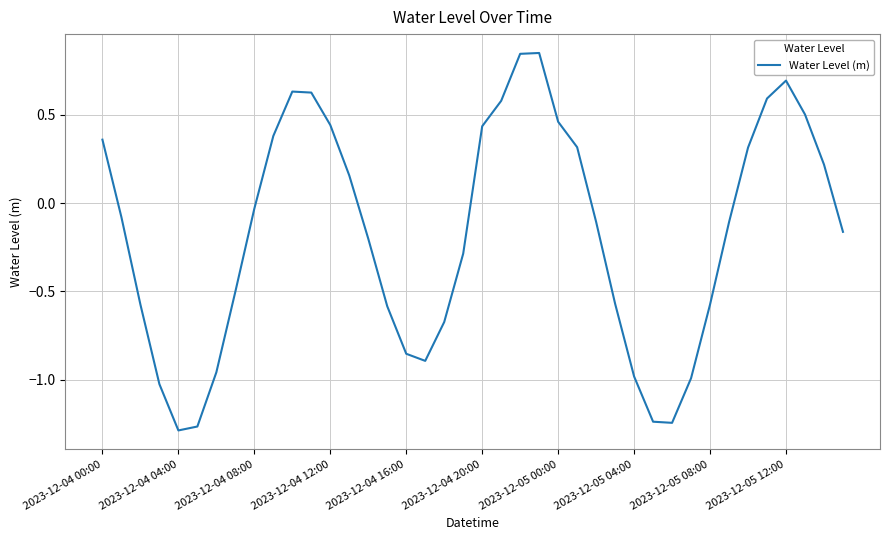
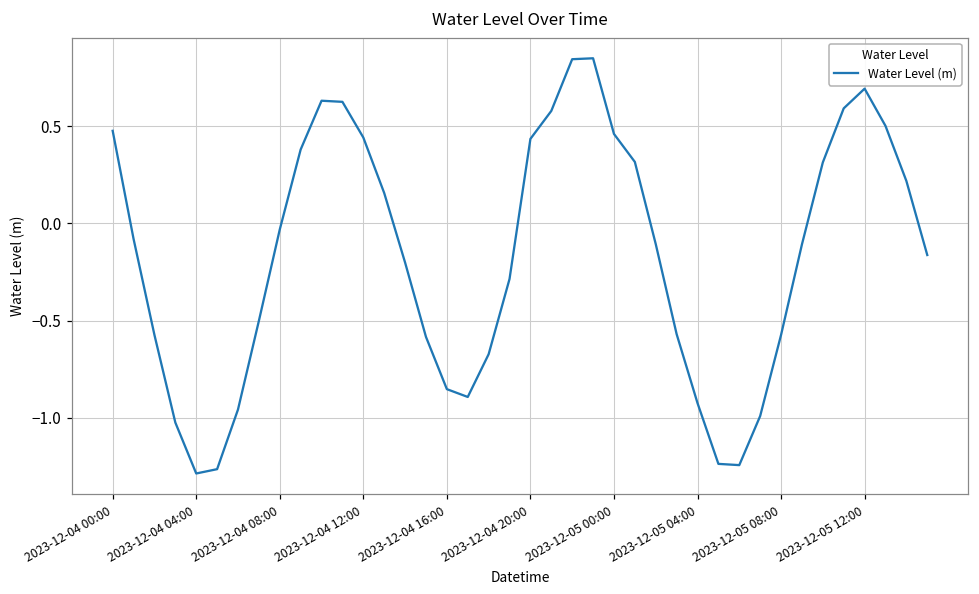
2023-12-04 00:00: 0.36 -> 0.48
2023-12-05 04:00: -0.98 -> -0.93
